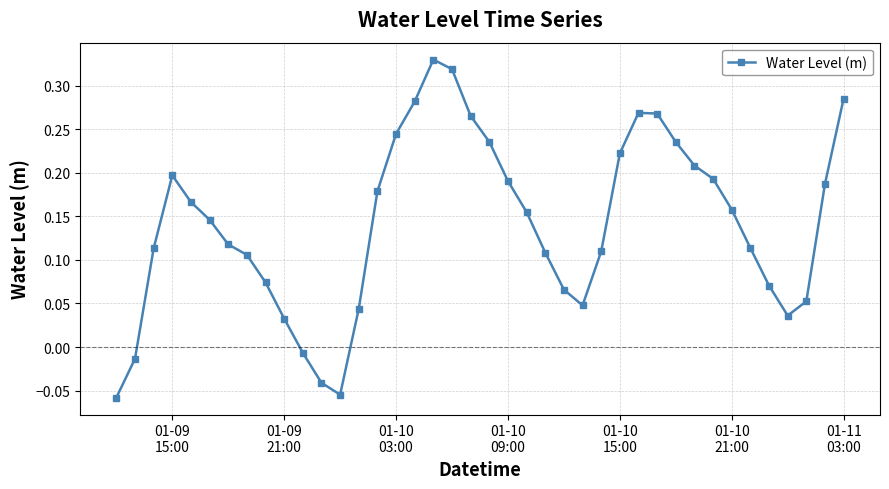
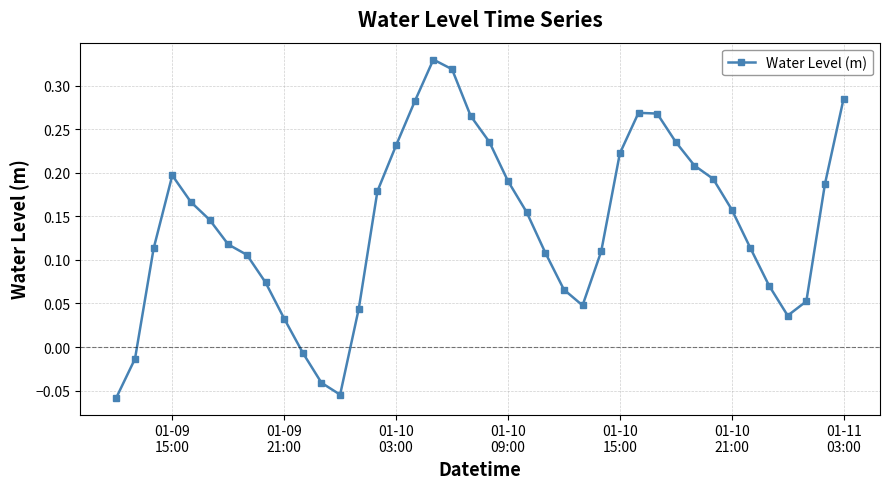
01-10 03:00: 0.24 -> 0.23
